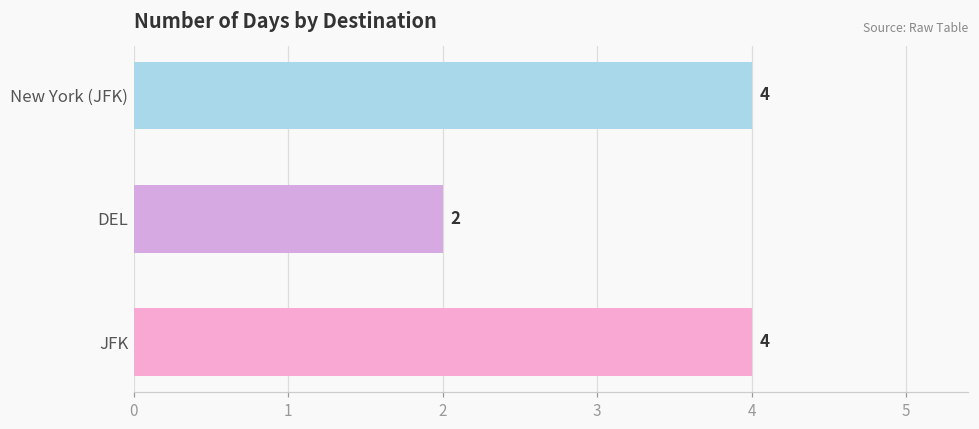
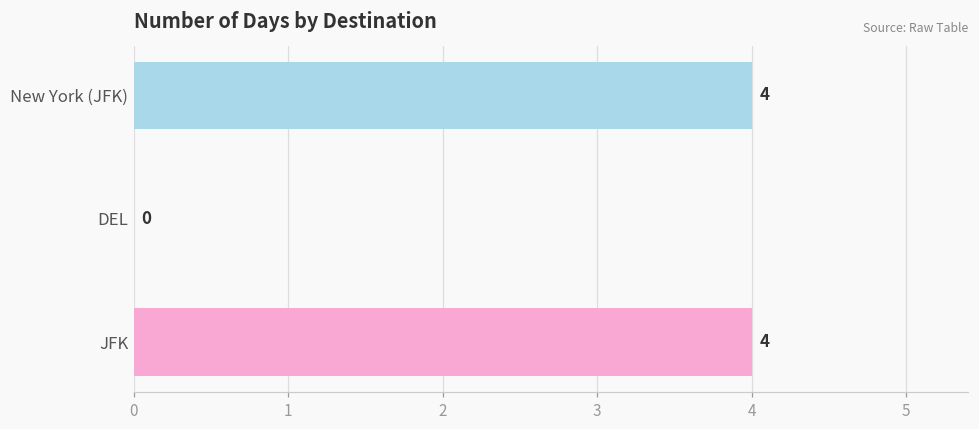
DEL: 2 -> 0
